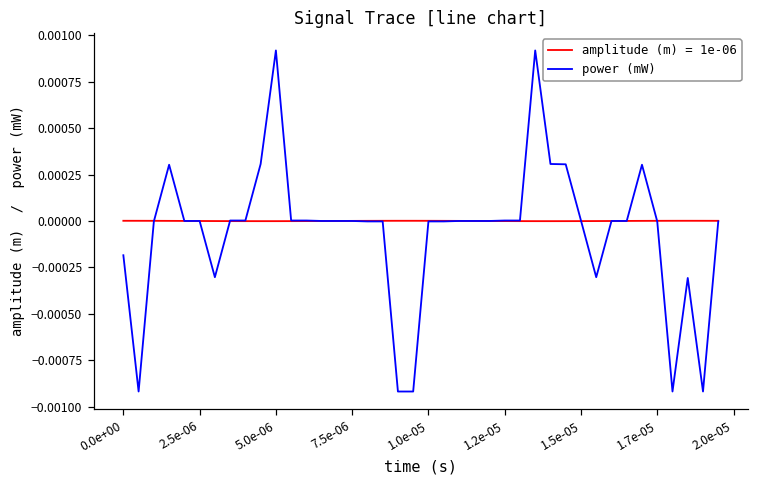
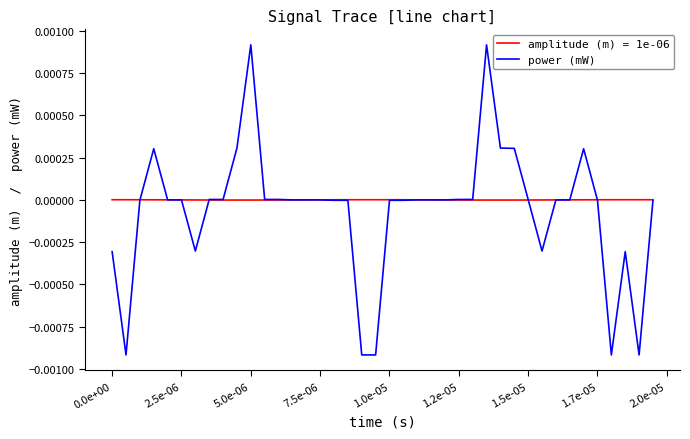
power (mW), 0.0e+00: -0.00018 -> -0.00031
